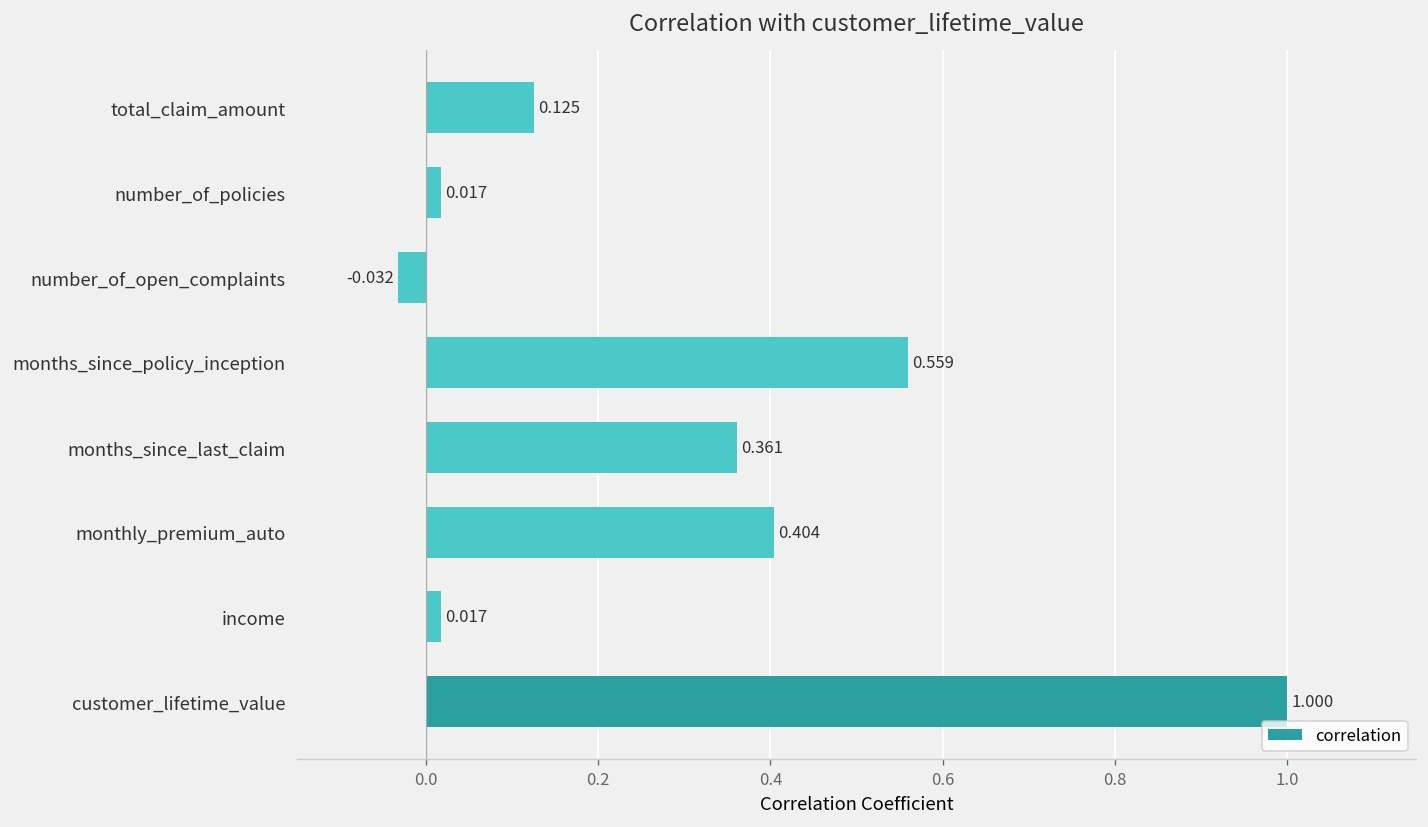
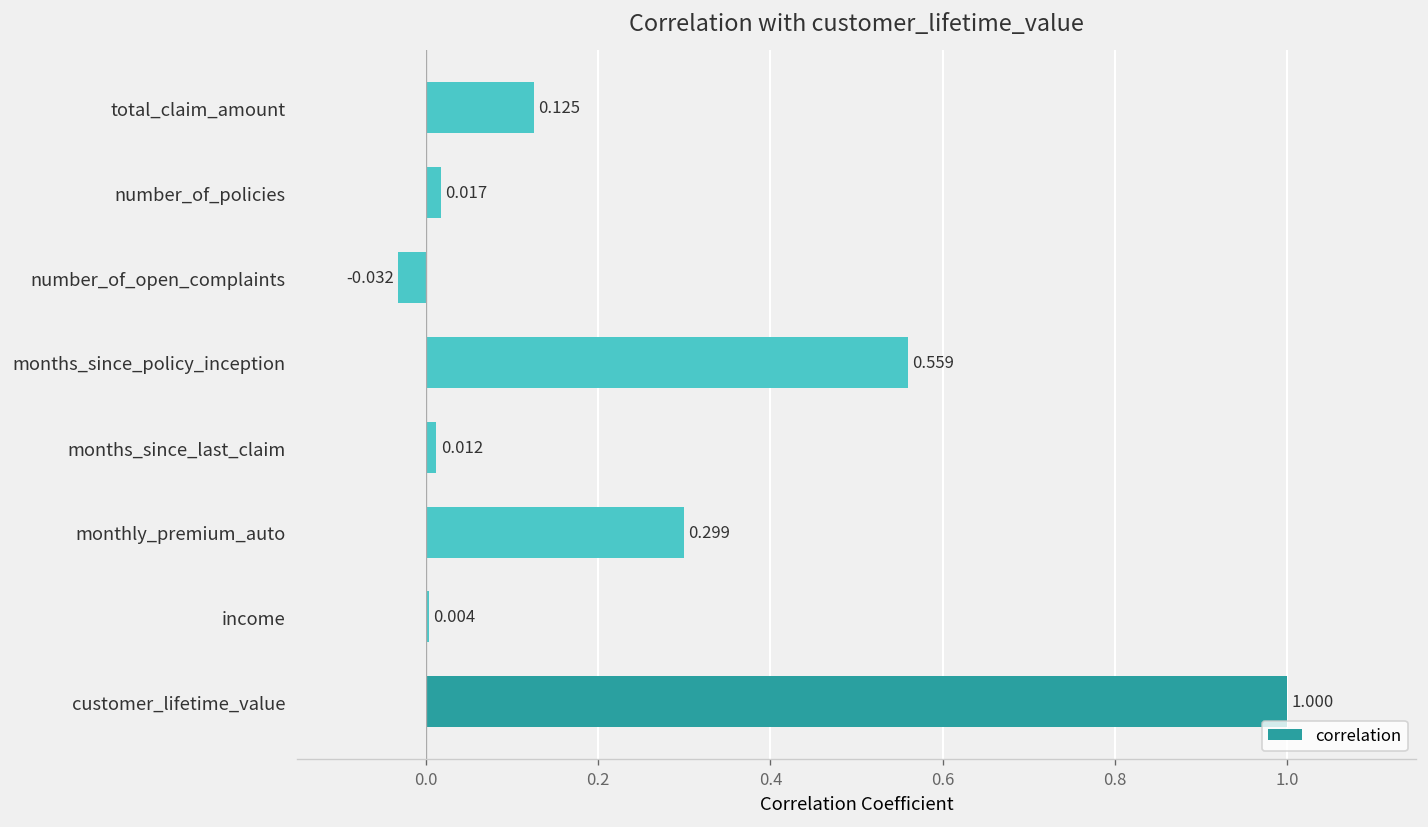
months_since_last_claim: 0.361 -> 0.012
monthly_premium_auto: 0.404 -> 0.299
income: 0.017 -> 0.004
